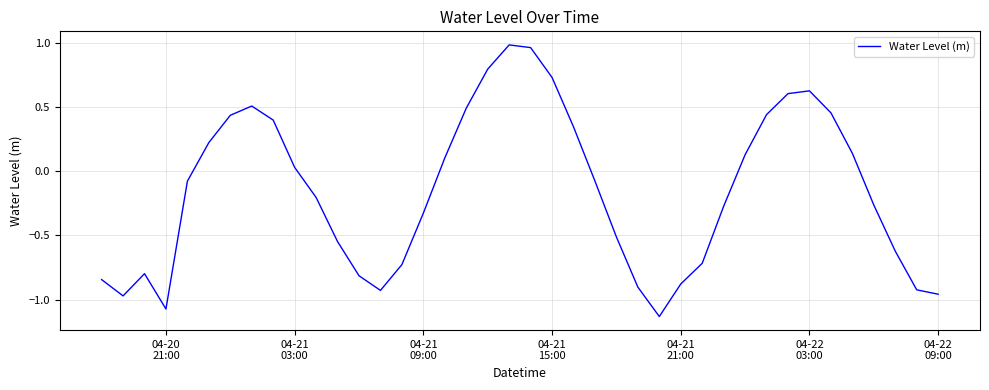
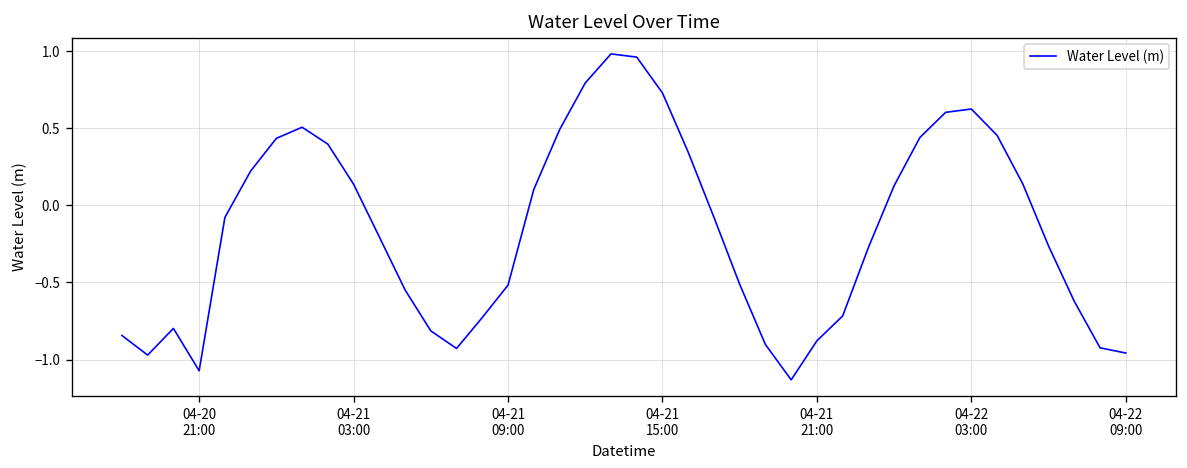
04-21 03:00: 0.03 -> 0.14
04-21 09:00: -0.33 -> -0.52
